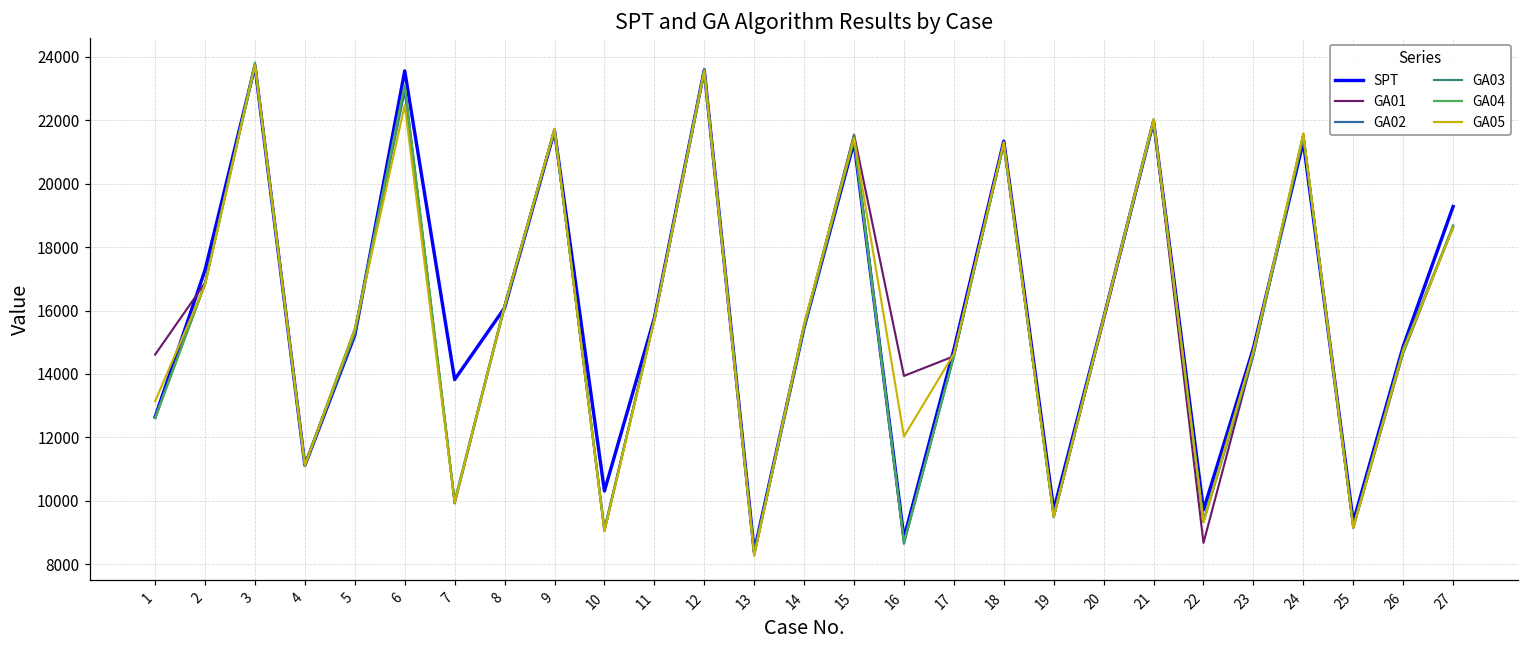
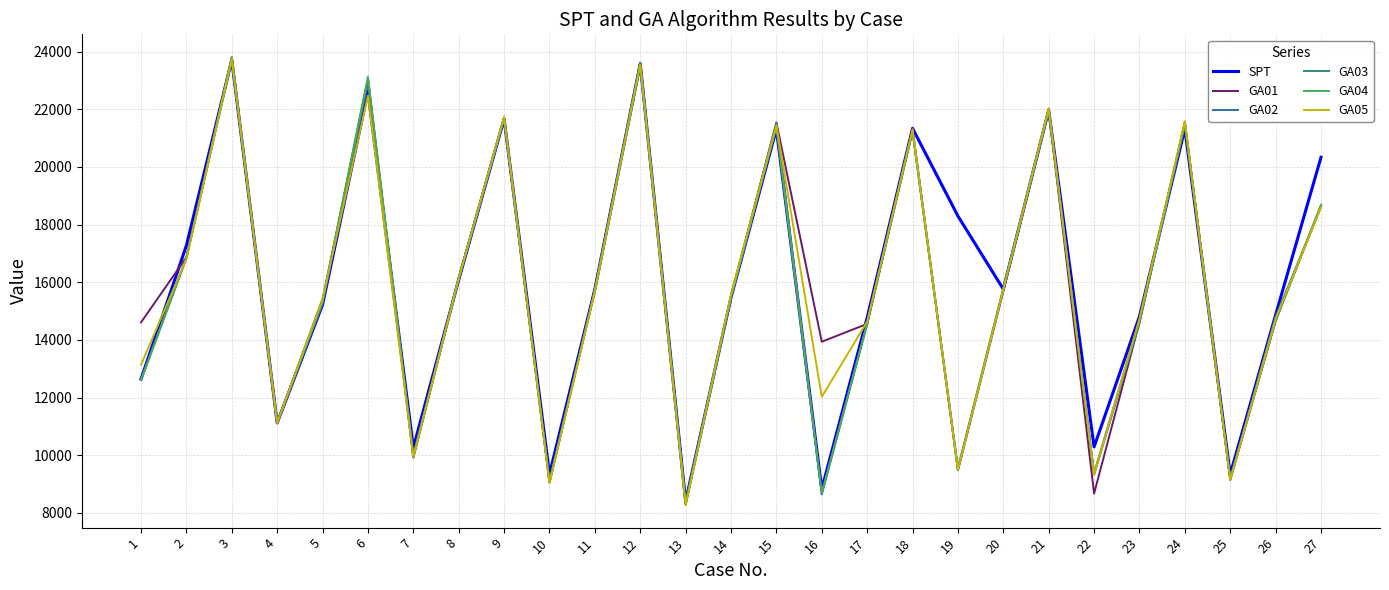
SPT, 6: 23600 -> 22600
SPT, 7: 13800 -> 10300
SPT, 10: 10300 -> 9300
SPT, 19: 9700 -> 18300
SPT, 22: 9700 -> 10300
SPT, 27: 19300 -> 20300
